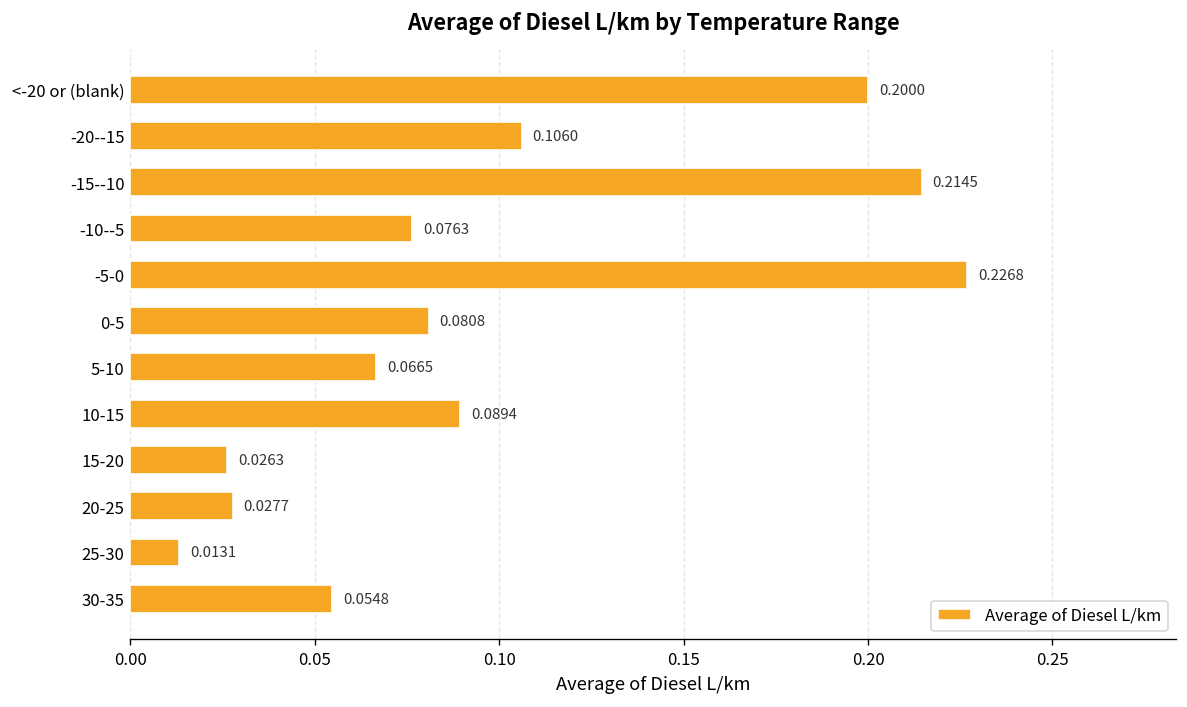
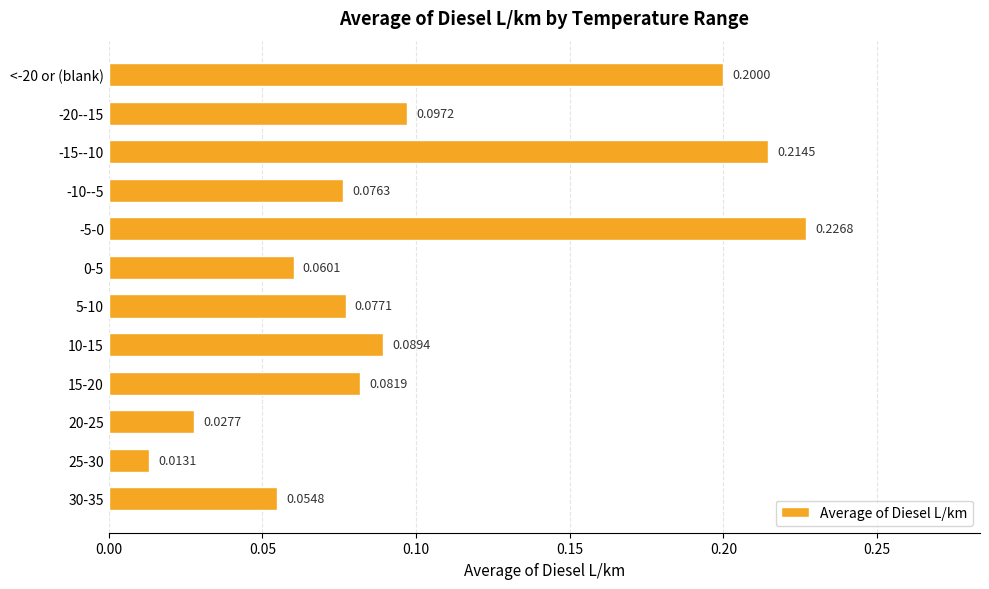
-20--15: 0.1060 -> 0.0972
0-5: 0.0808 -> 0.0601
5-10: 0.0665 -> 0.0771
15-20: 0.0263 -> 0.0819
